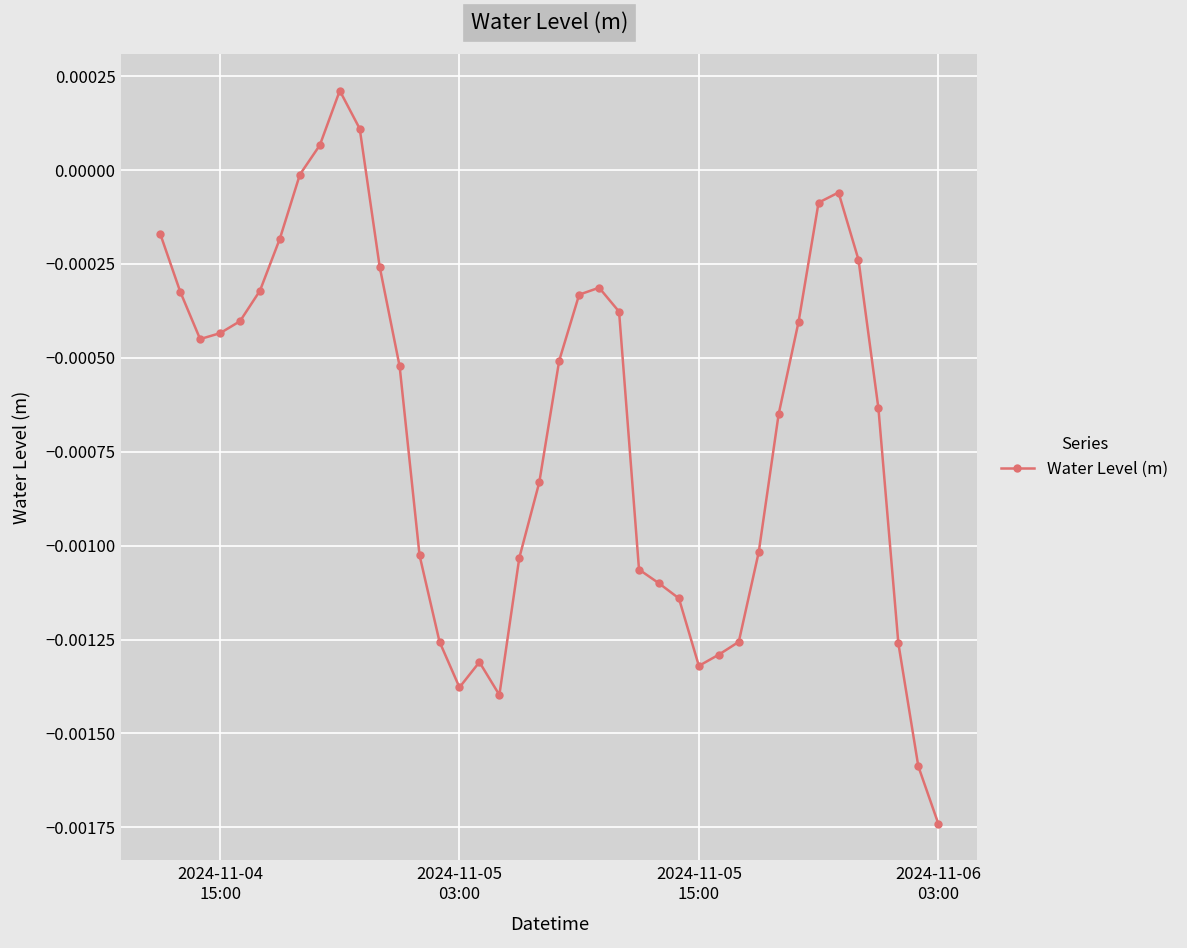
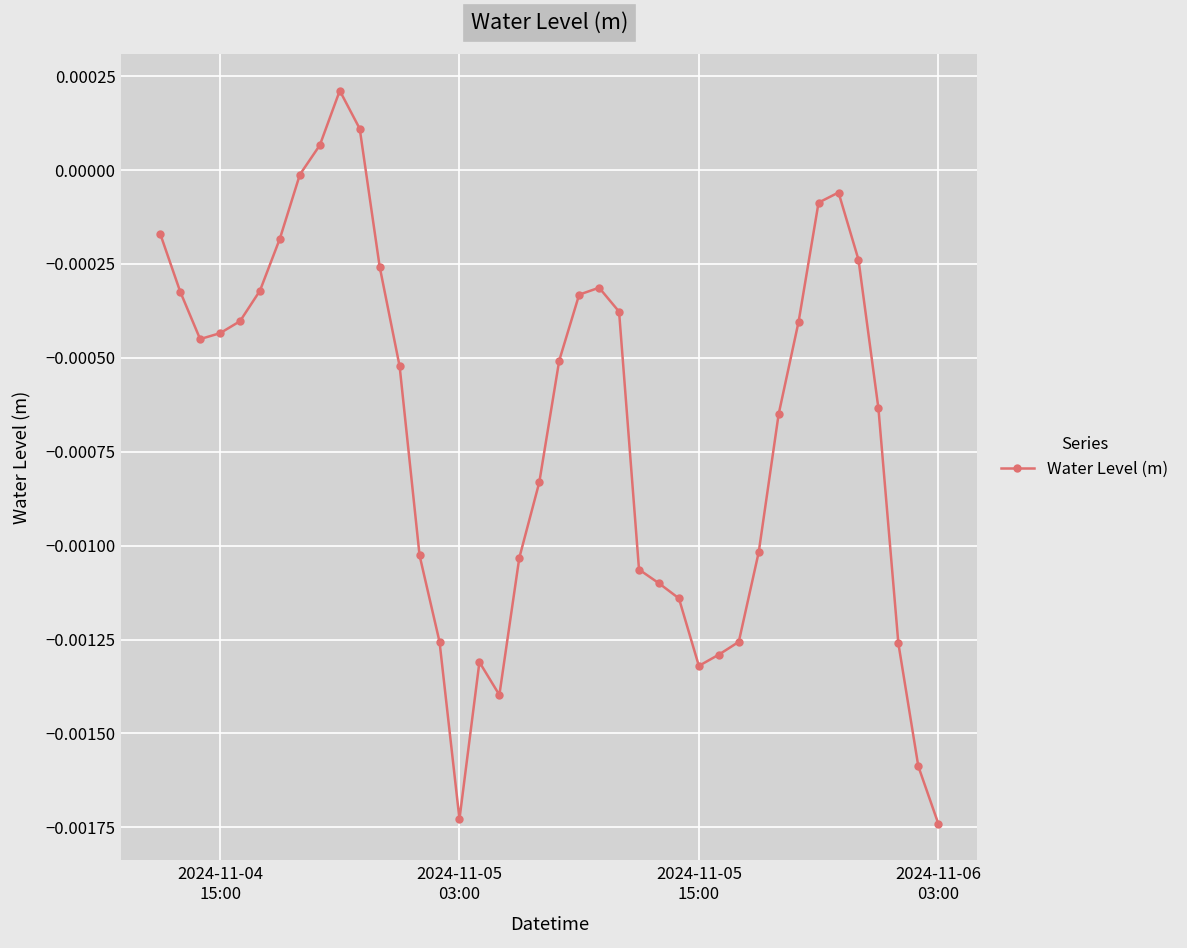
2024-11-05 03:00: -0.00138 -> -0.00173
